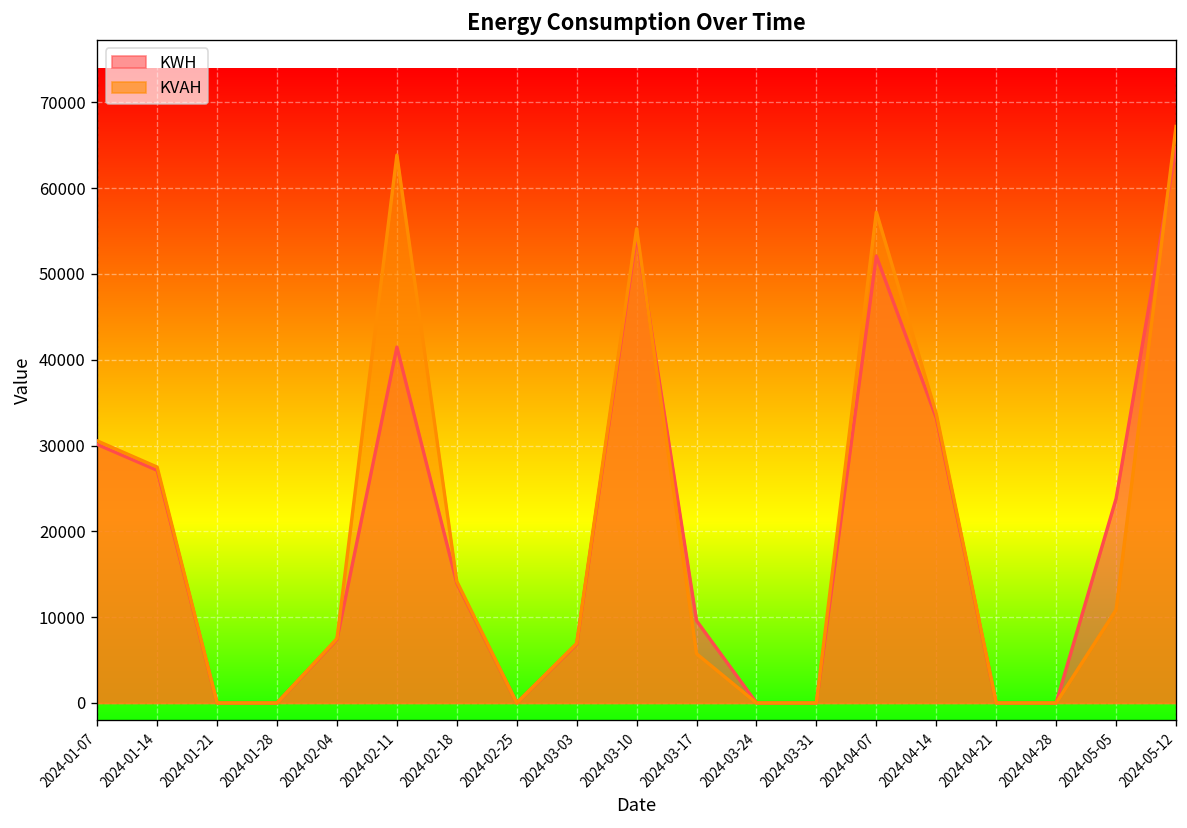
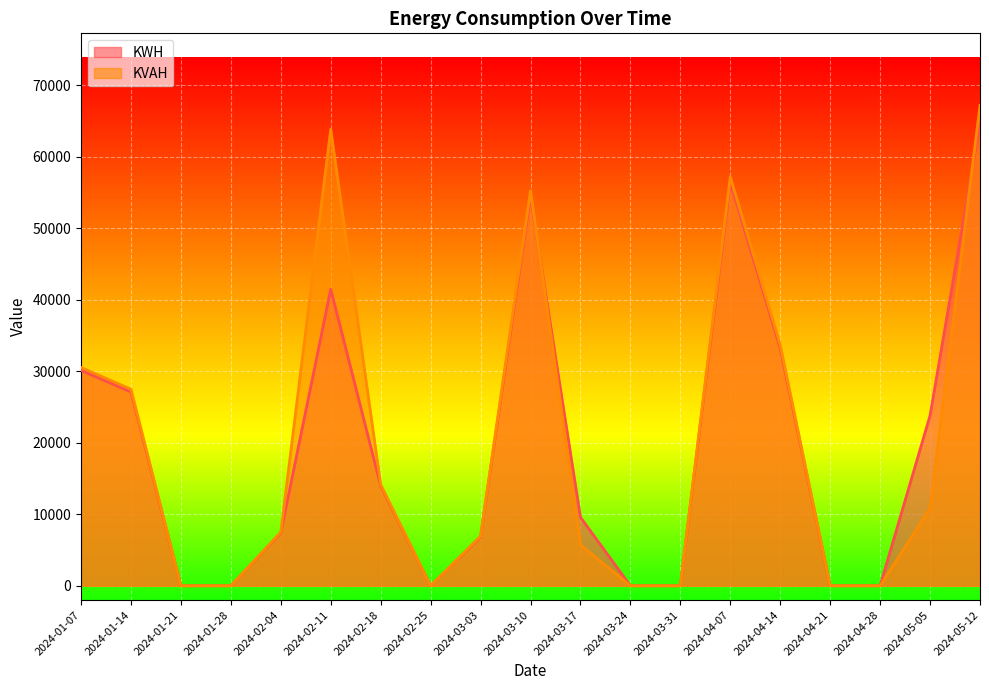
KWH, 2024-04-07: 52000 -> 56000
